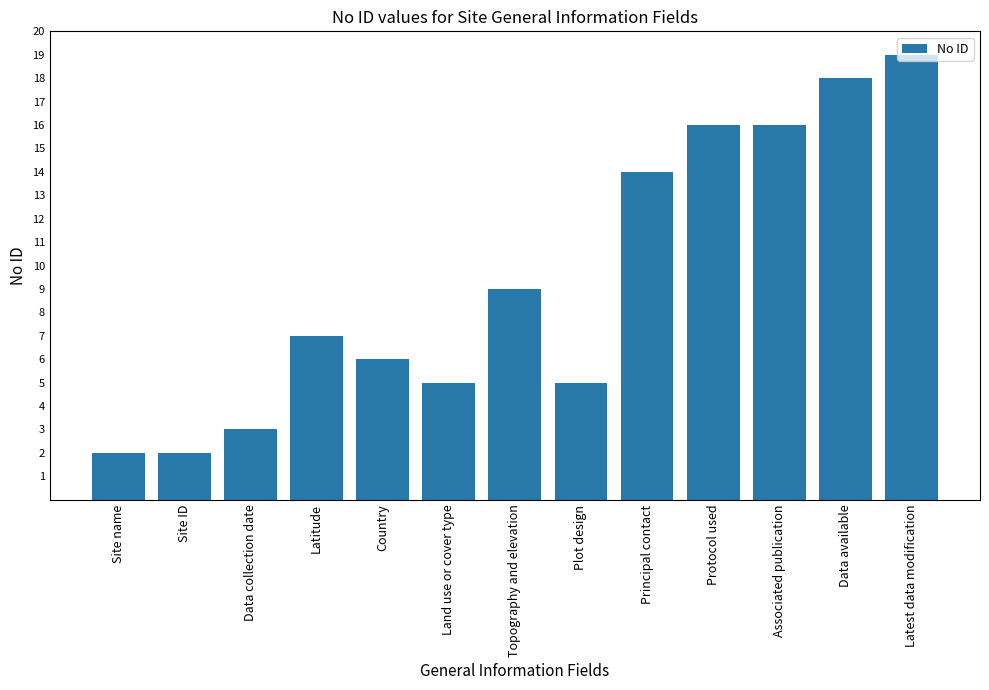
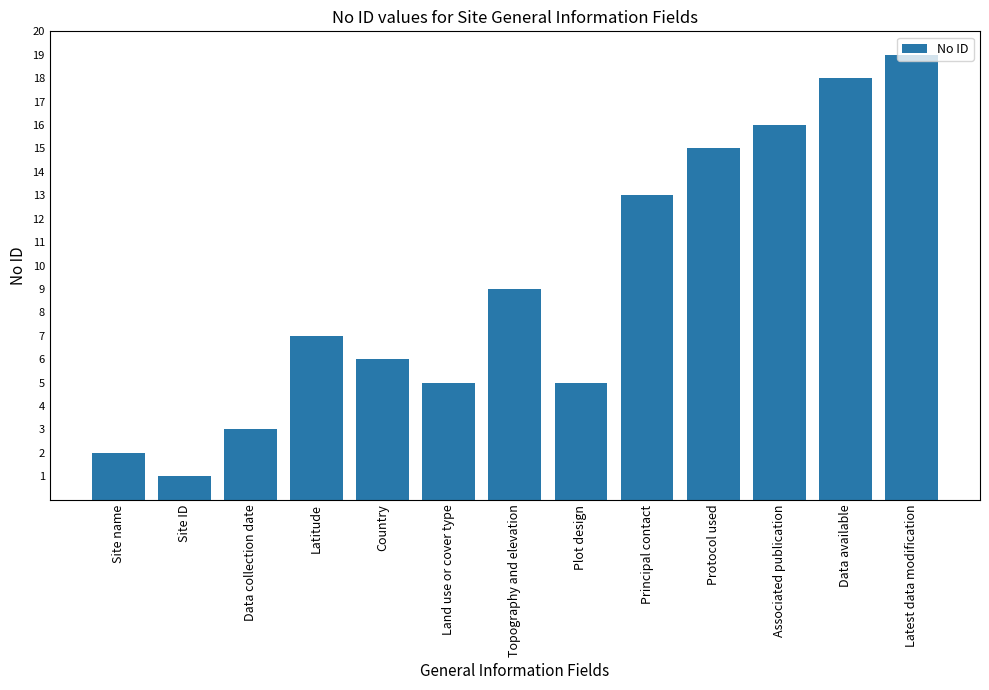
Site ID: 2 -> 1
Principal contact: 14 -> 13
Protocol used: 16 -> 15
